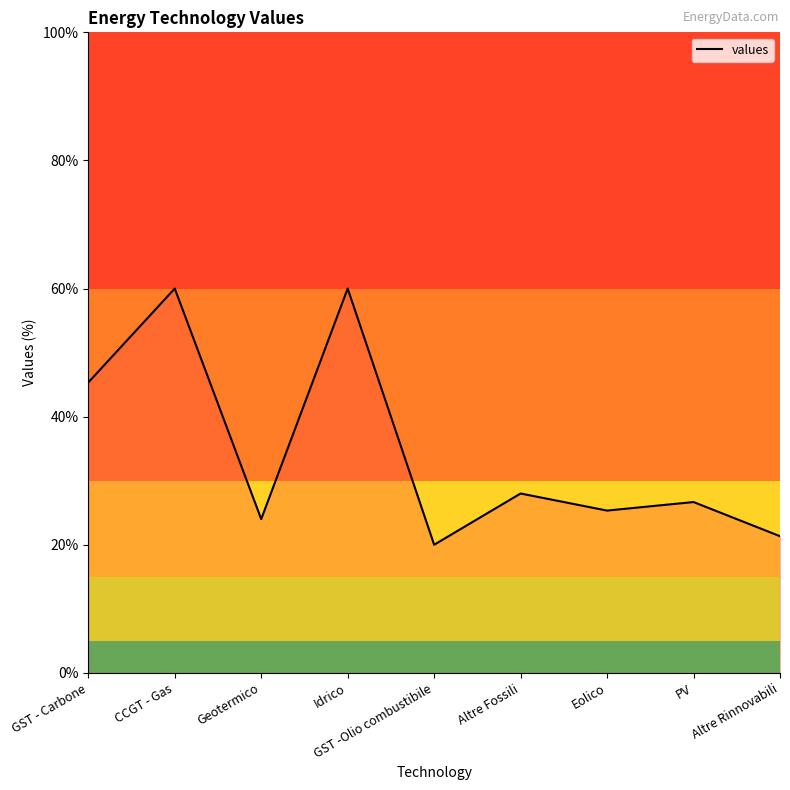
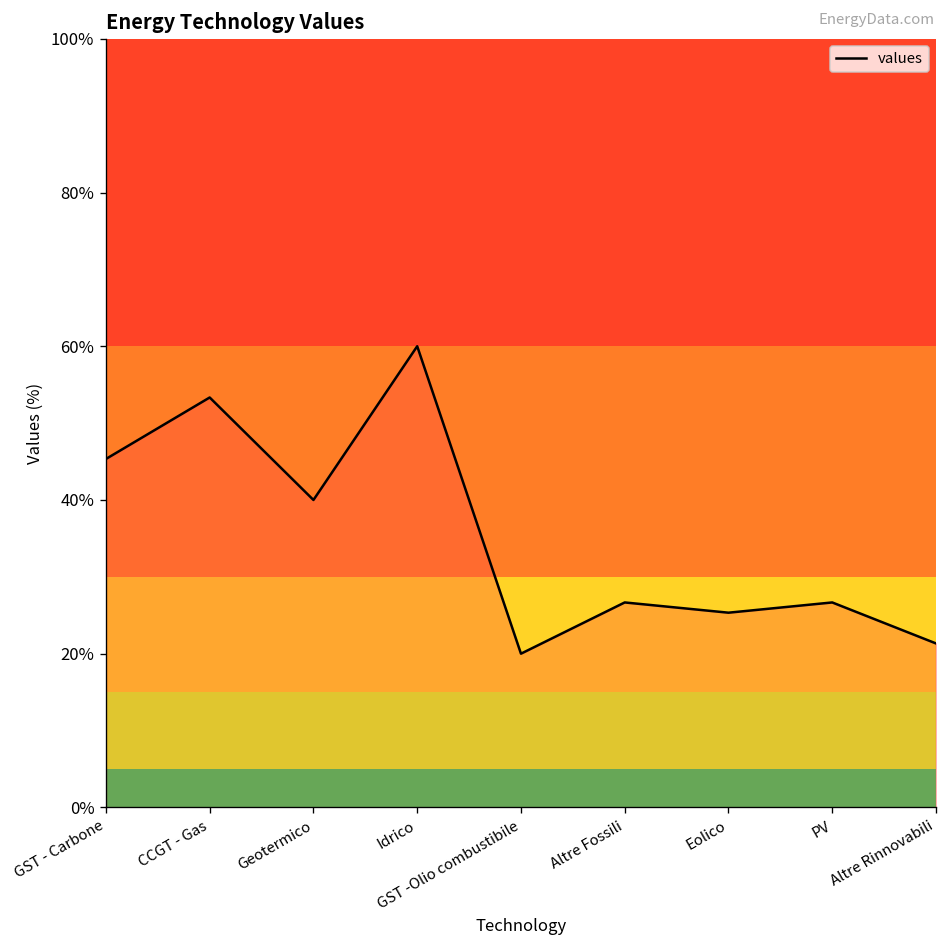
CCGT - Gas: 60% -> 53%
Geotermico: 24% -> 40%
Altre Fossili: 28% -> 27%
